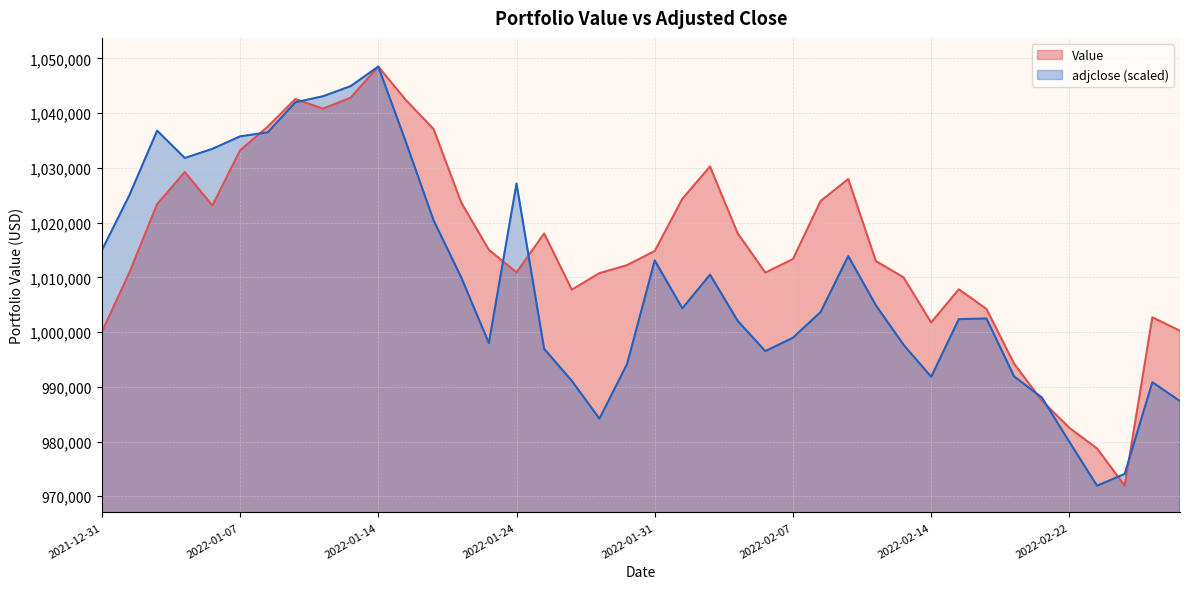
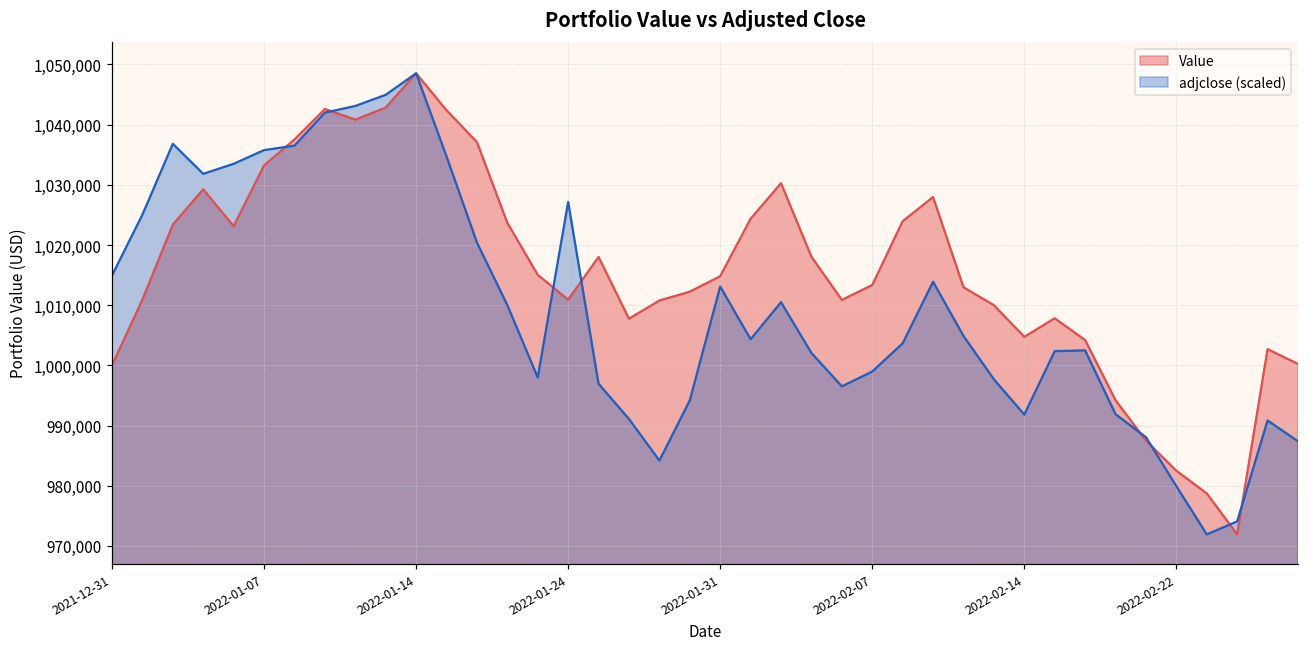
Value, 2022-02-14: 1,002,000 -> 1,005,000
